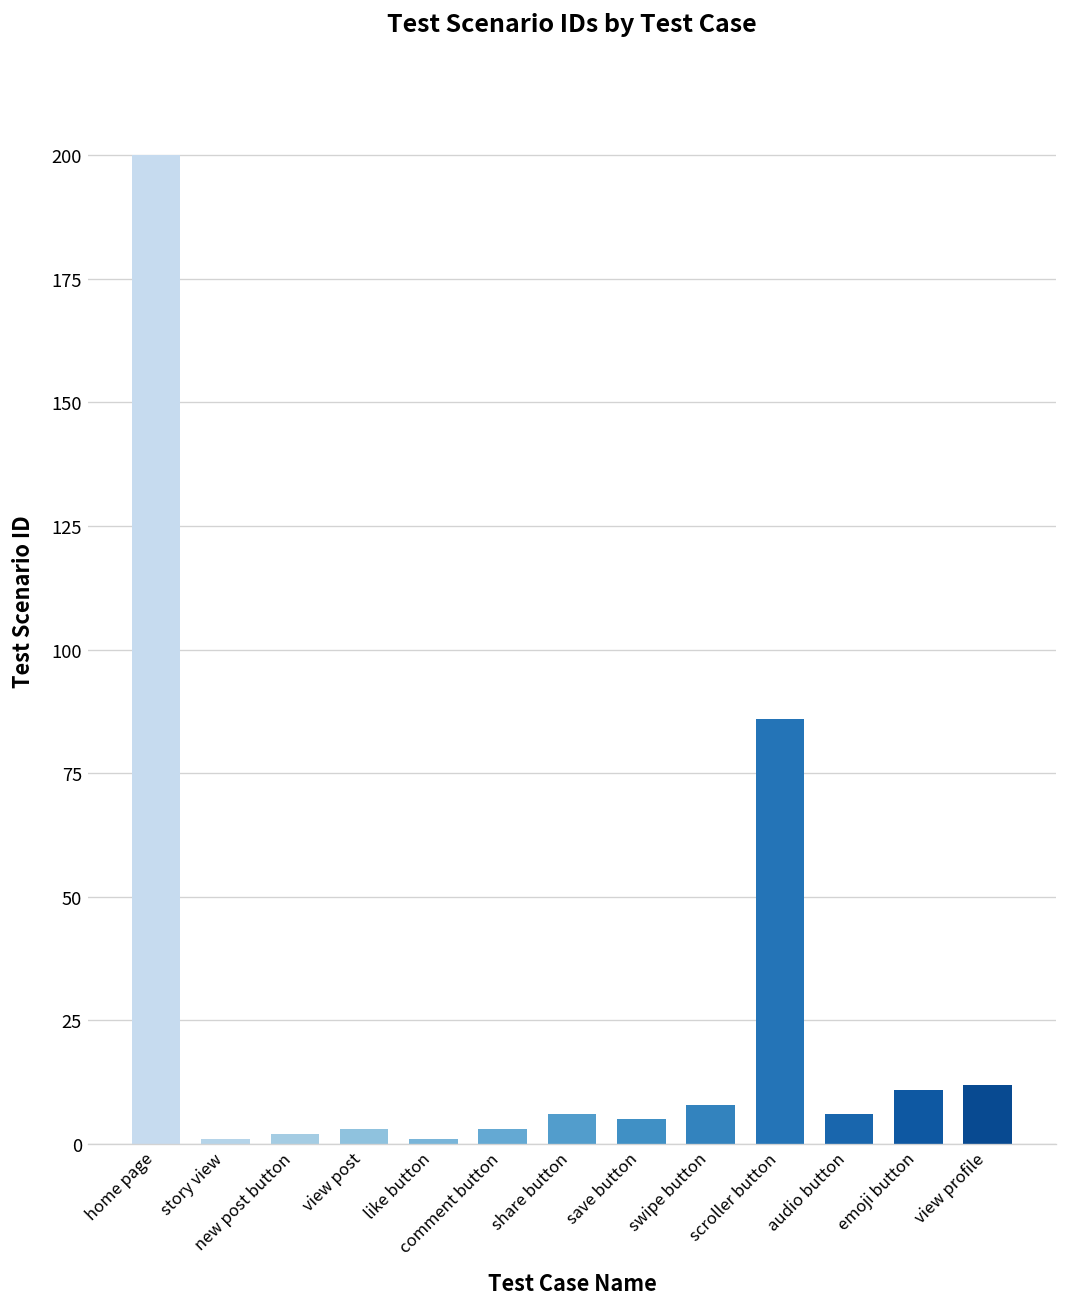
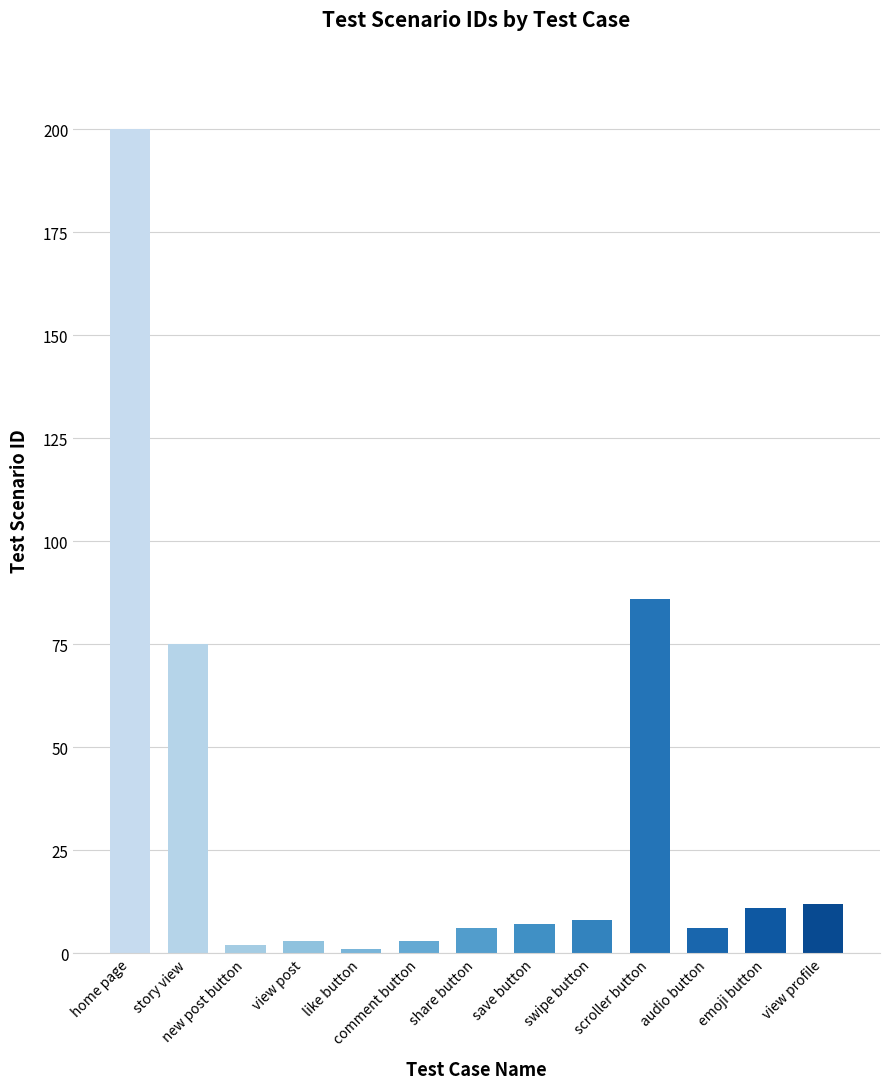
story view: 1 -> 75
save button: 5 -> 7
